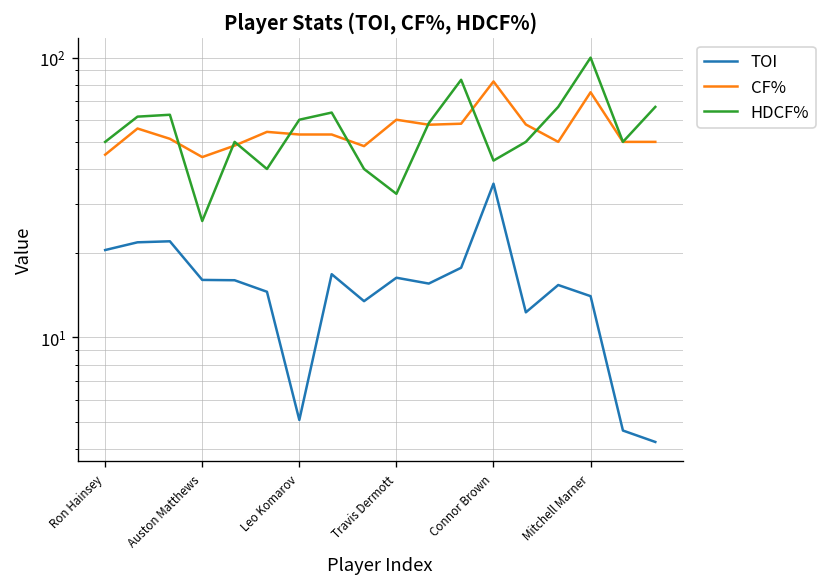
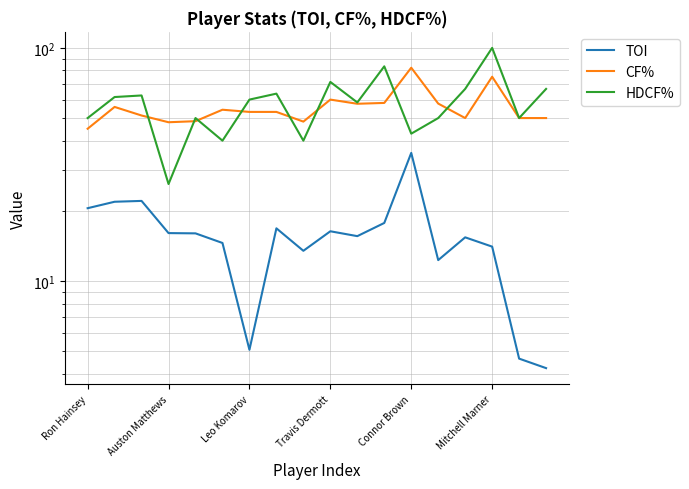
CF%, Auston Matthews: 44 -> 48
HDCF%, Travis Dermott: 33 -> 71
